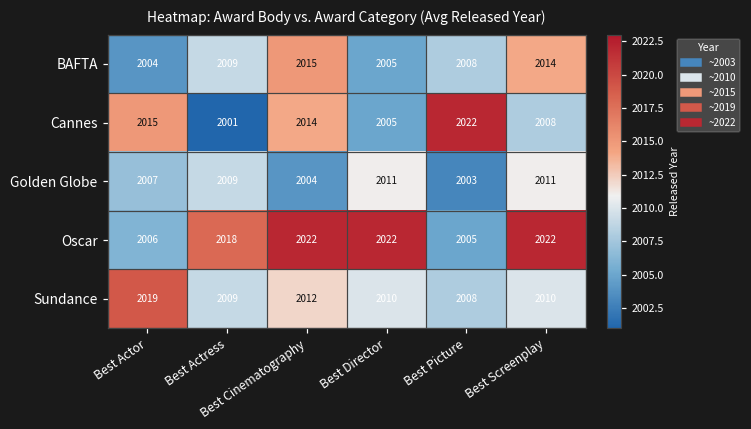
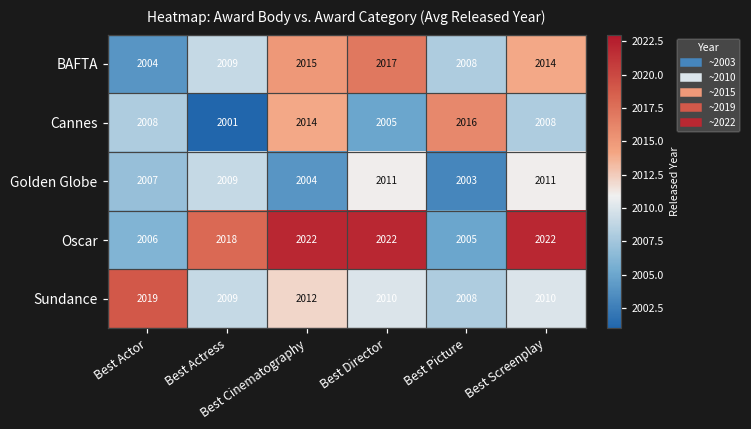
BAFTA, Best Director: 2005 -> 2017
Cannes, Best Actor: 2015 -> 2008
Cannes, Best Picture: 2022 -> 2016
